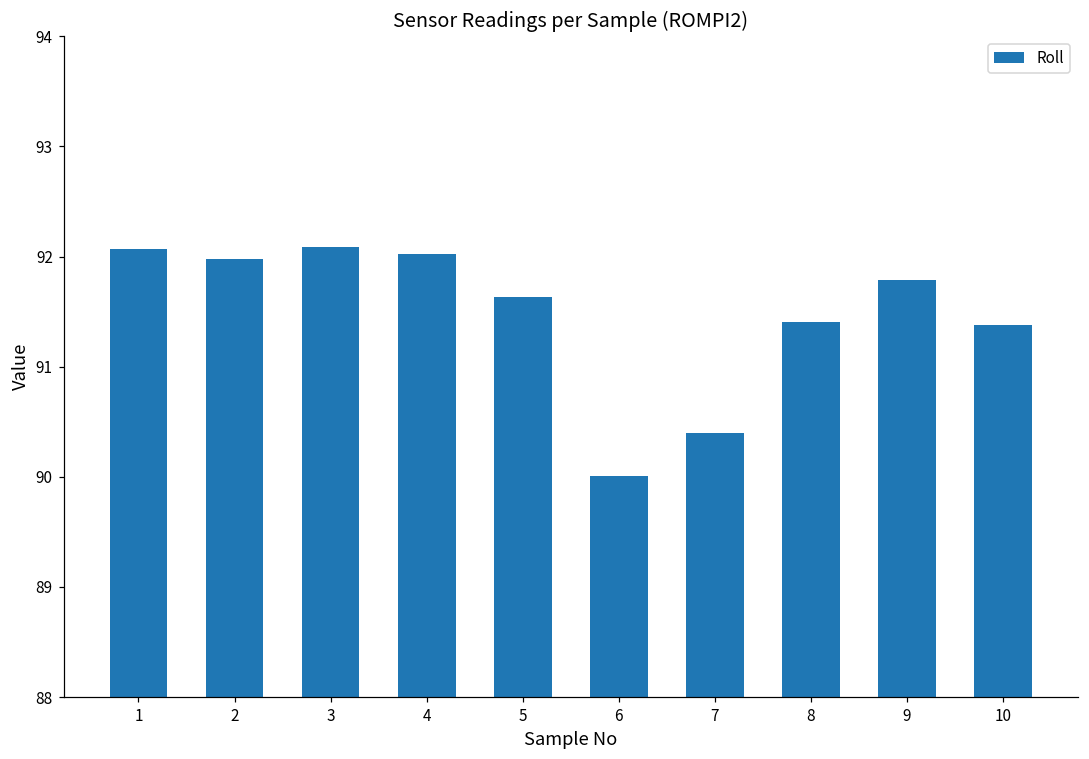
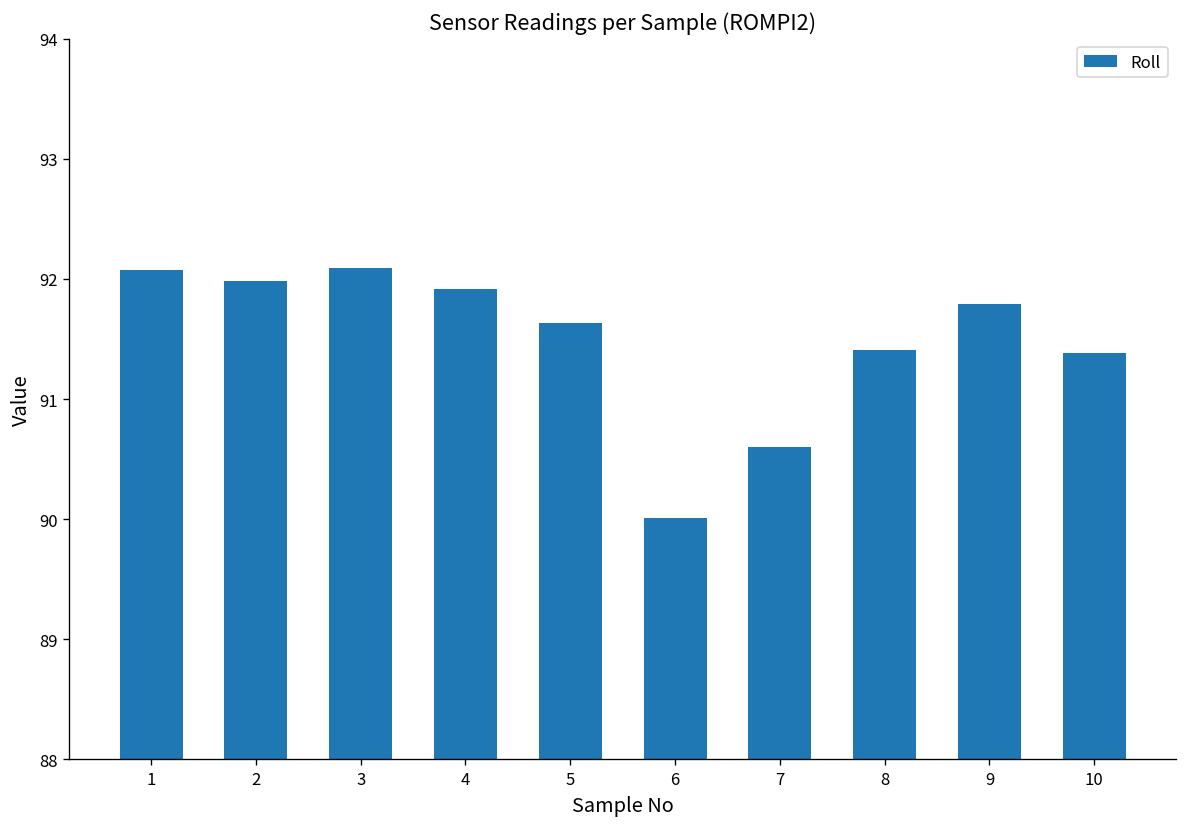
4: 92.02 -> 91.92
7: 90.4 -> 90.6
